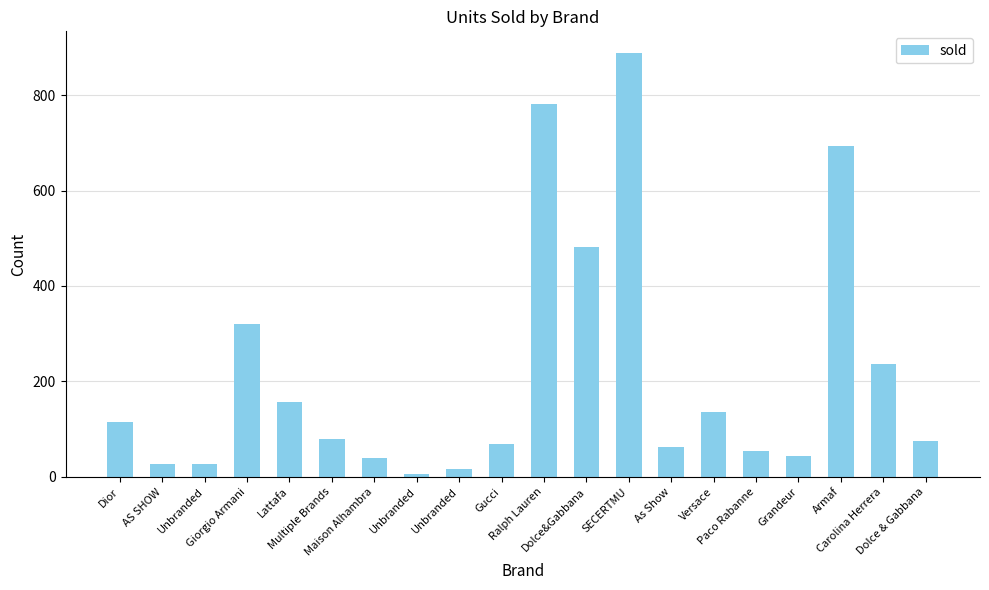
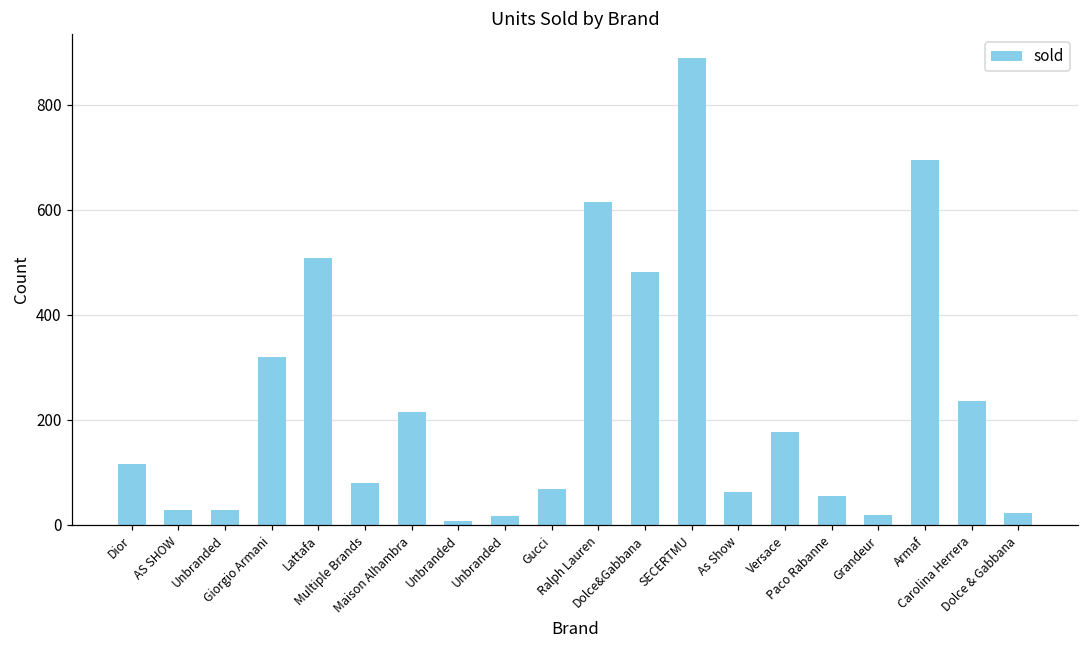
Lattafa: 160 -> 510
Maison Alhambra: 40 -> 220
Ralph Lauren: 780 -> 620
Versace: 140 -> 180
Grandeur: 40 -> 20
Dolce & Gabbana: 80 -> 20
